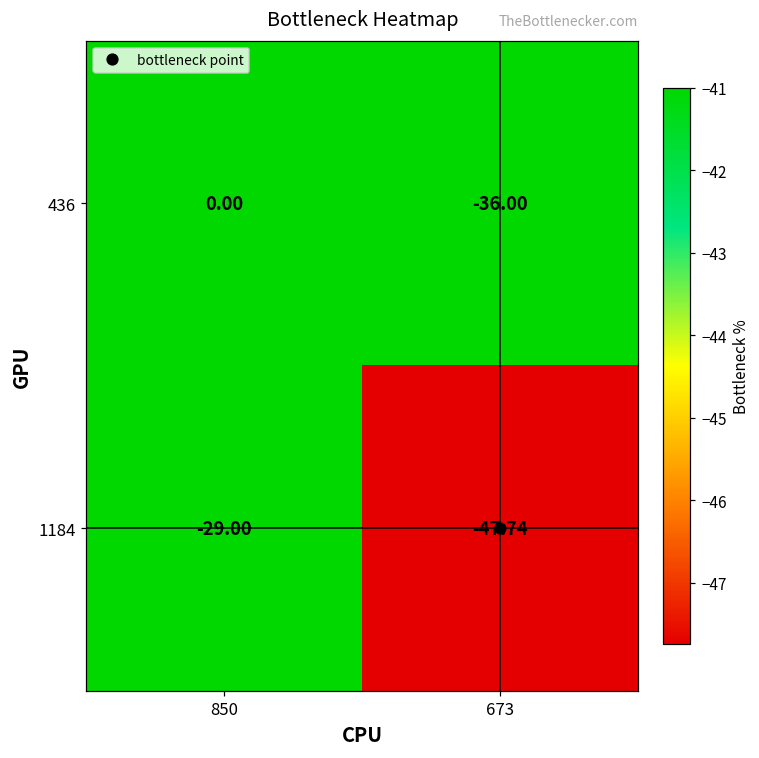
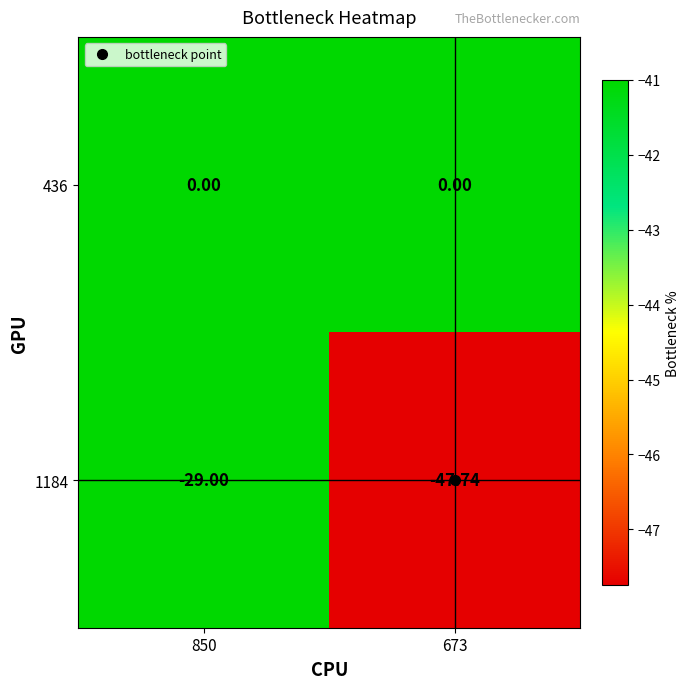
436, 673: -36.00 -> 0.00
